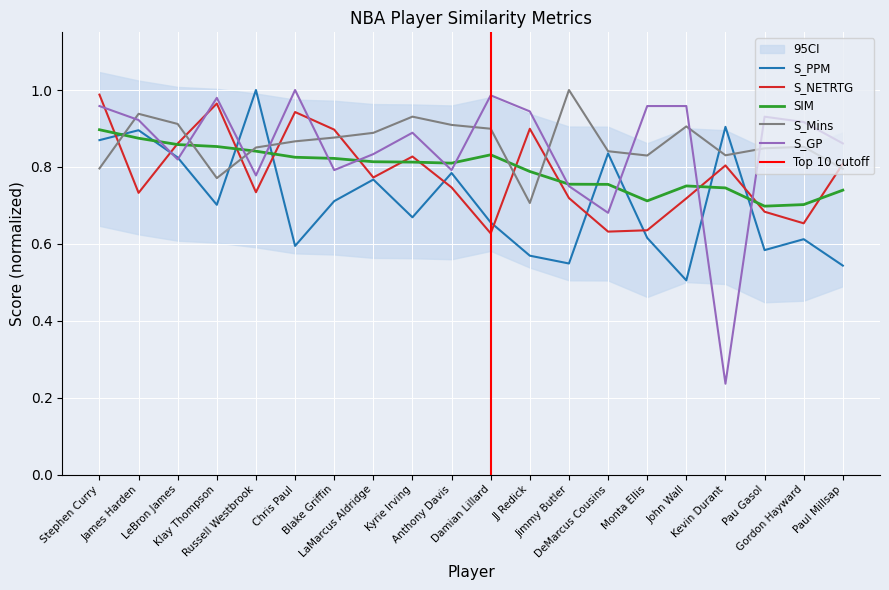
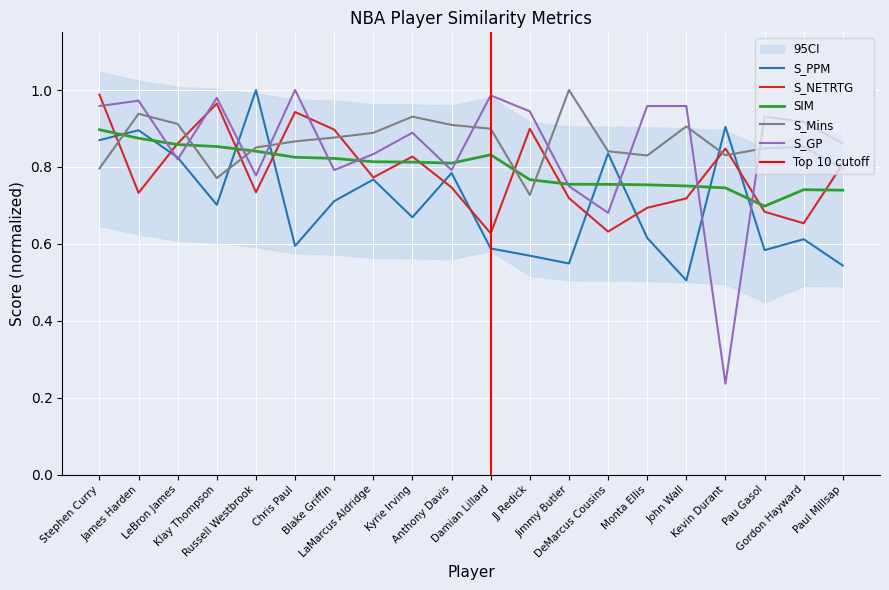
S_GP, James Harden: 0.92 -> 0.97
S_PPM, Damian Lillard: 0.66 -> 0.59
SIM, JJ Redick: 0.79 -> 0.77
S_Mins, JJ Redick: 0.71 -> 0.73
S_NETRTG, Monta Ellis: 0.64 -> 0.69
SIM, Monta Ellis: 0.71 -> 0.75
S_NETRTG, Kevin Durant: 0.80 -> 0.85
SIM, Gordon Hayward: 0.70 -> 0.74
